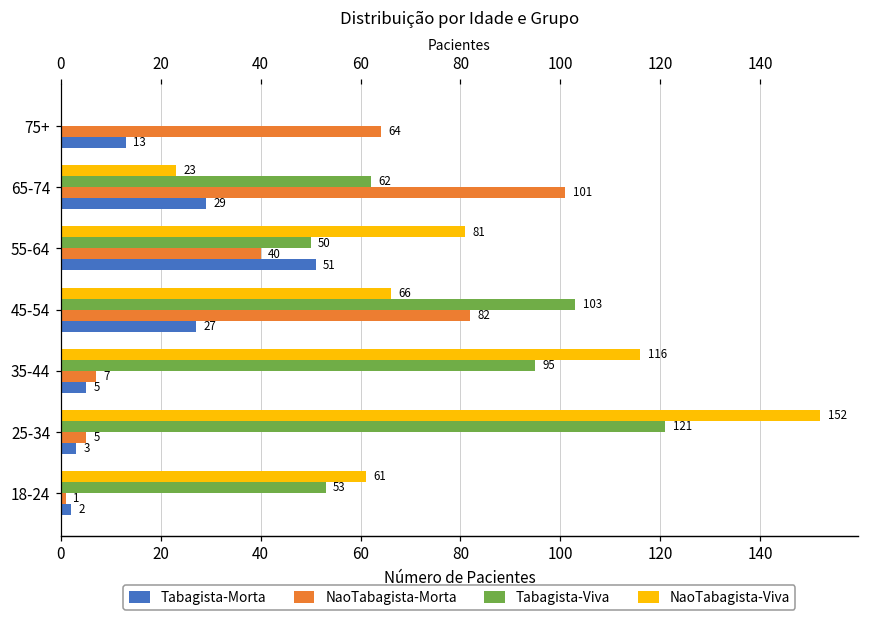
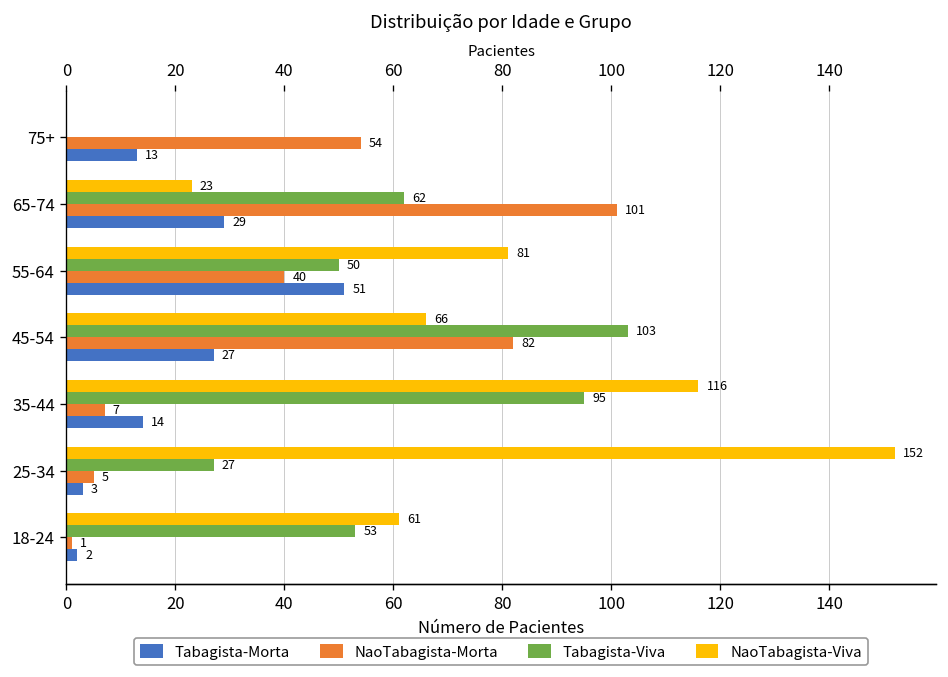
NaoTabagista-Morta, 75+: 64 -> 54
Tabagista-Morta, 35-44: 5 -> 14
Tabagista-Viva, 25-34: 121 -> 27
